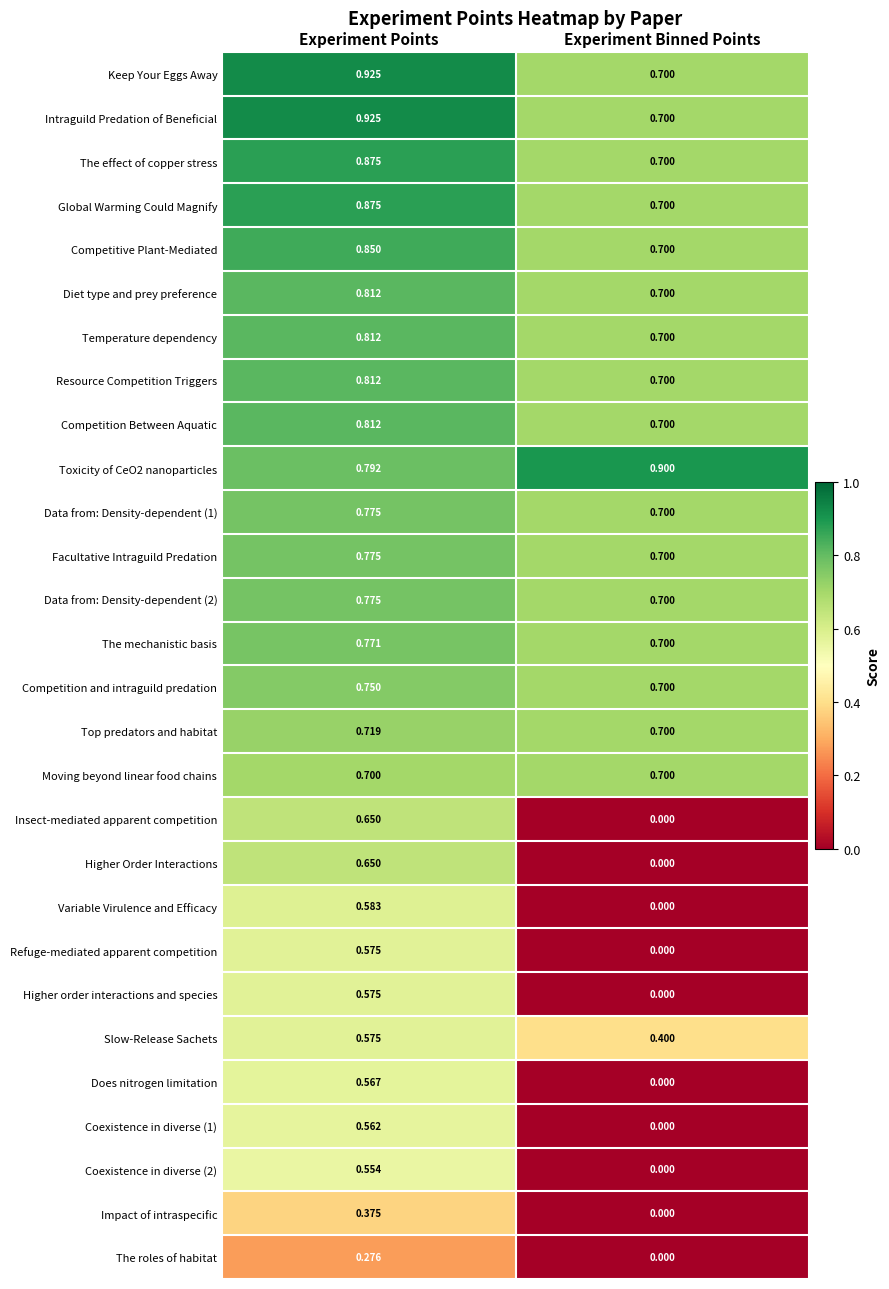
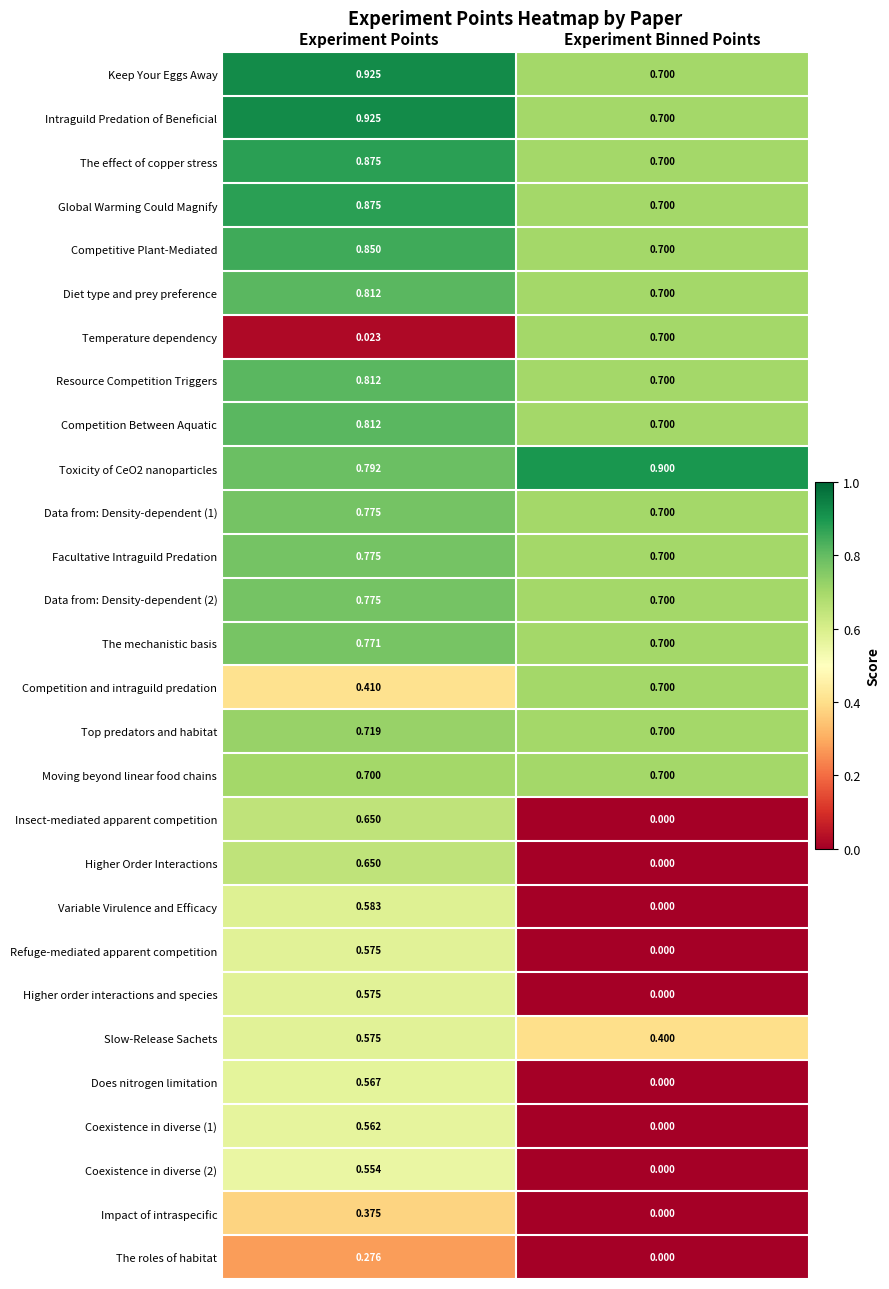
Temperature dependency, Experiment Points: 0.812 -> 0.023
Competition and intraguild predation, Experiment Points: 0.750 -> 0.410
